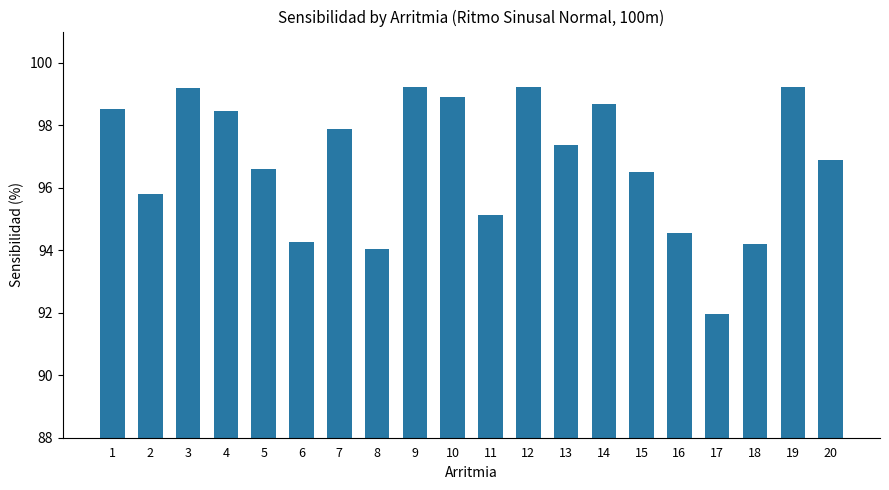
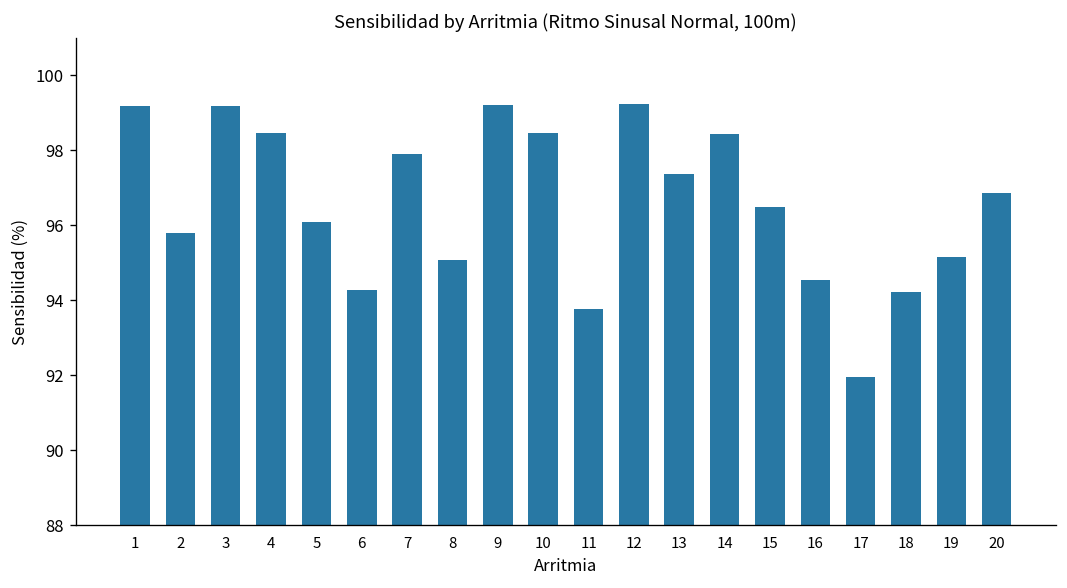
1: 98.5 -> 99.2
5: 96.6 -> 96.1
8: 94.0 -> 95.1
10: 98.9 -> 98.4
11: 95.1 -> 93.8
14: 98.7 -> 98.4
19: 99.2 -> 95.2
